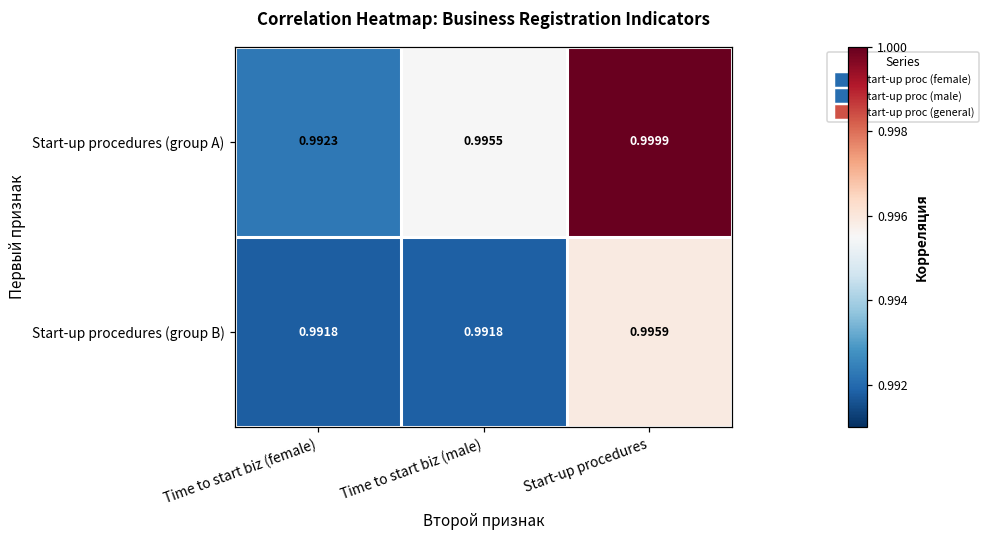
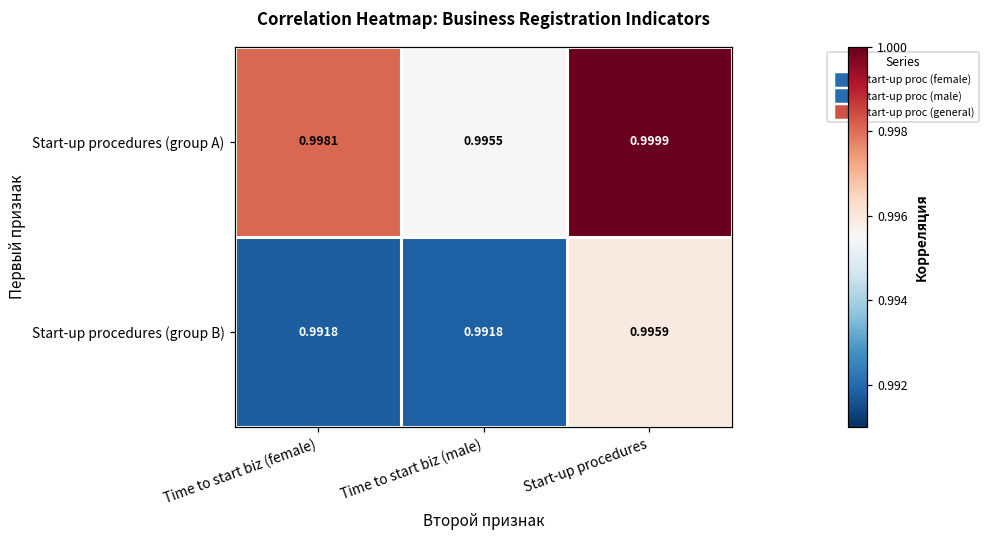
Start-up procedures (group A), Time to start biz (female): 0.9923 -> 0.9981
